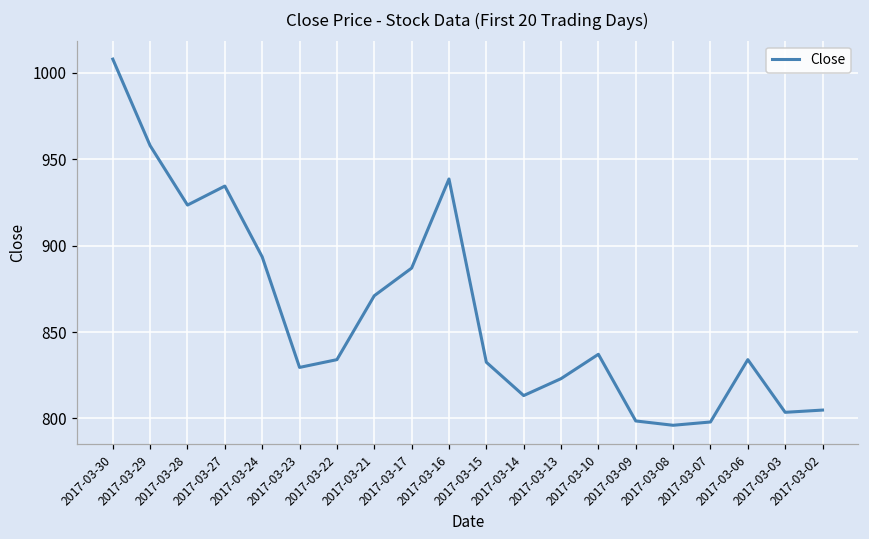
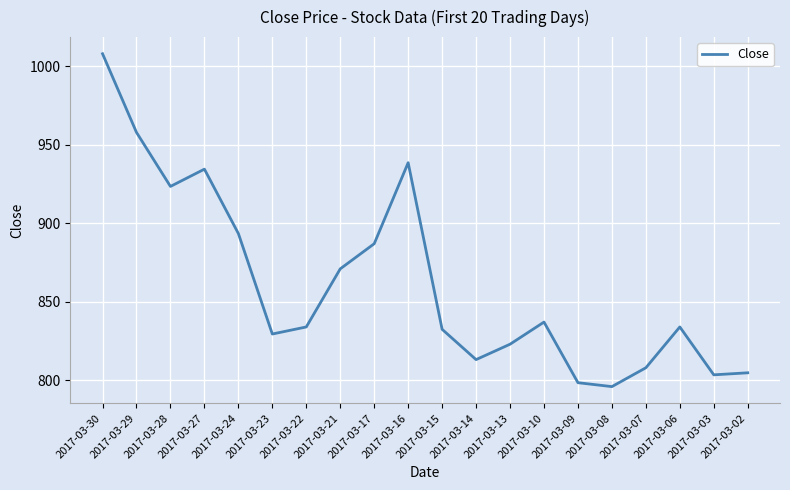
2017-03-07: 798 -> 808
